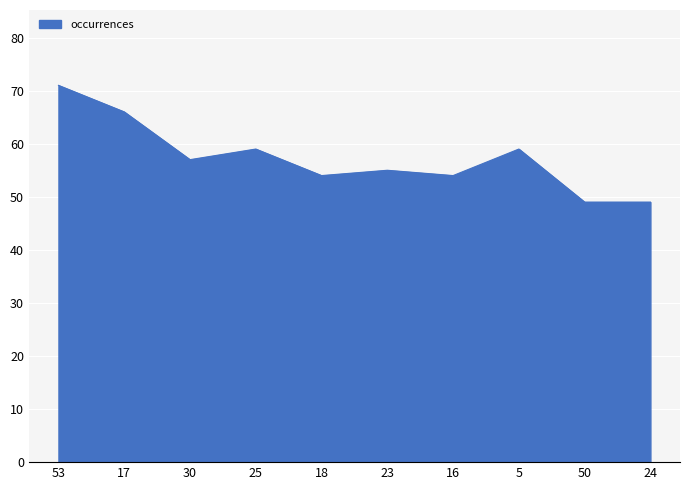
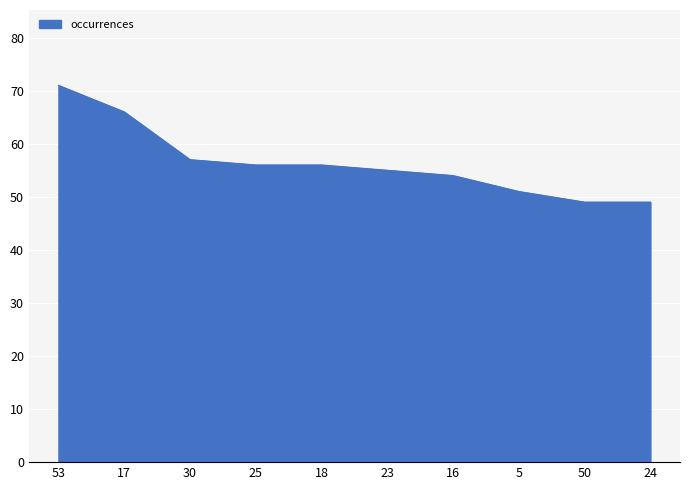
25: 59 -> 56
18: 54 -> 56
5: 59 -> 51
